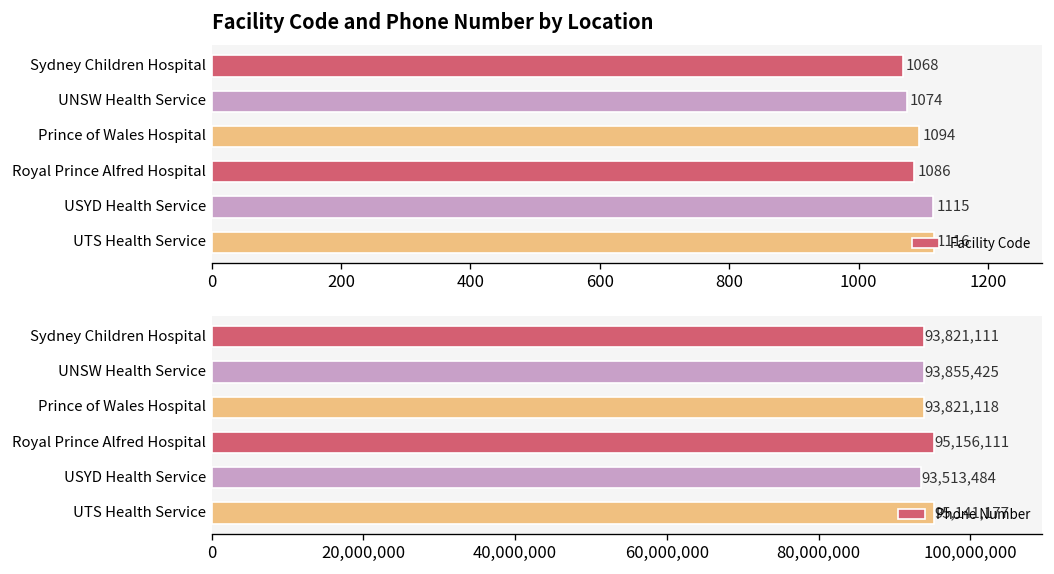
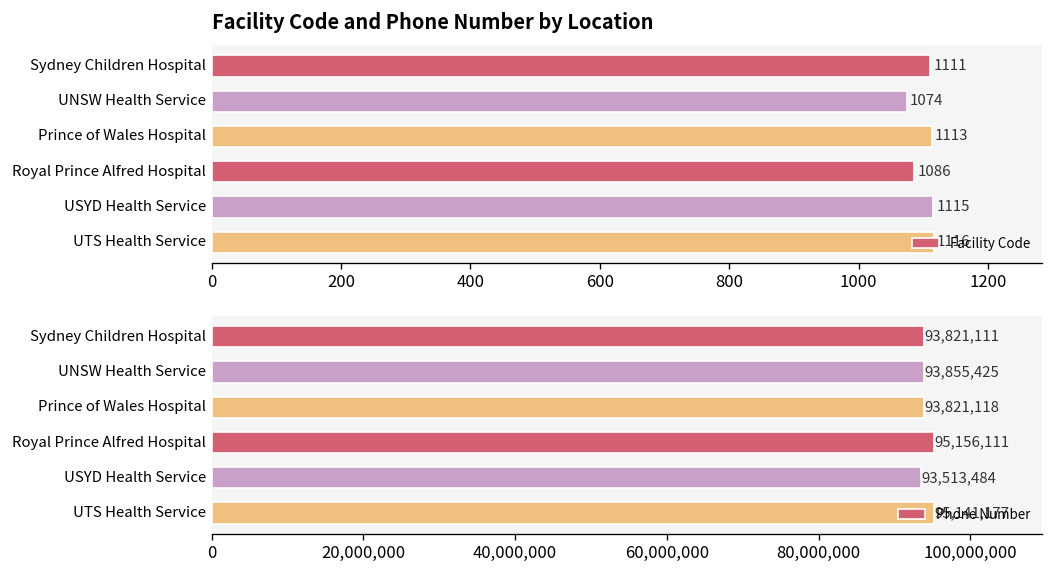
Facility Code and Phone Number by Location, Sydney Children Hospital: 1068 -> 1111
Facility Code and Phone Number by Location, Prince of Wales Hospital: 1094 -> 1113
